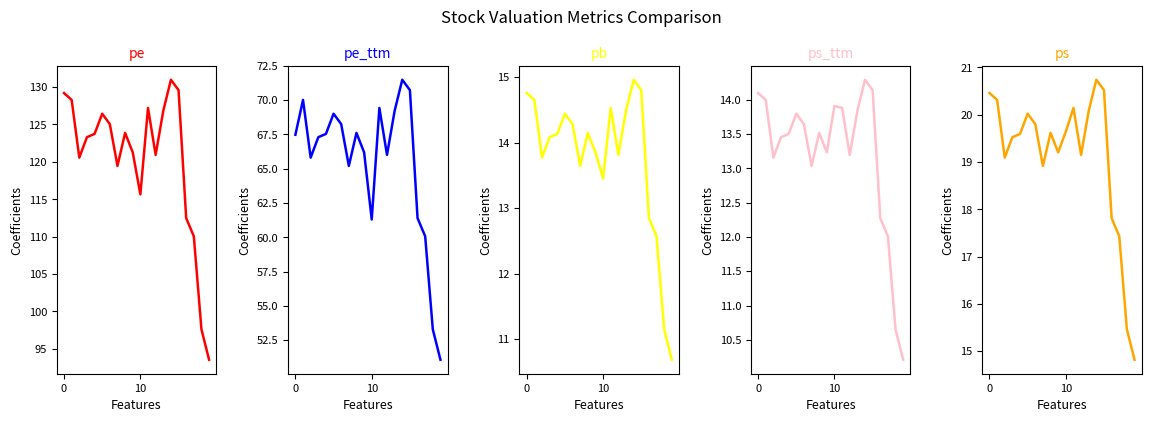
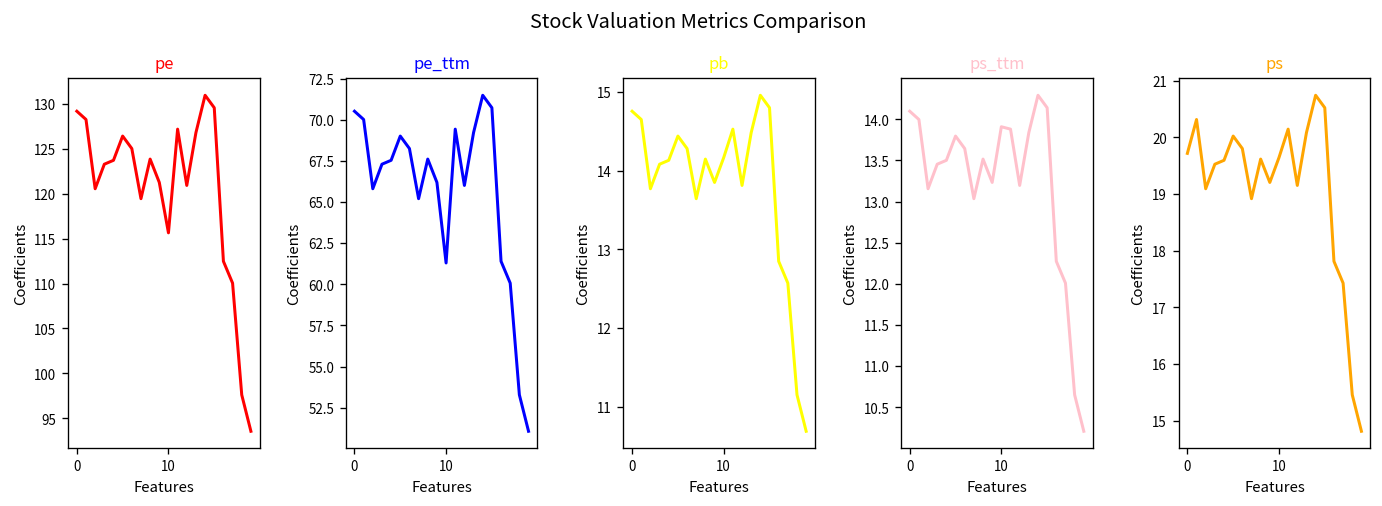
pe_ttm, 0: 67.5 -> 70.5
pb, 10: 13.5 -> 14.2
ps, 0: 20.5 -> 19.7
